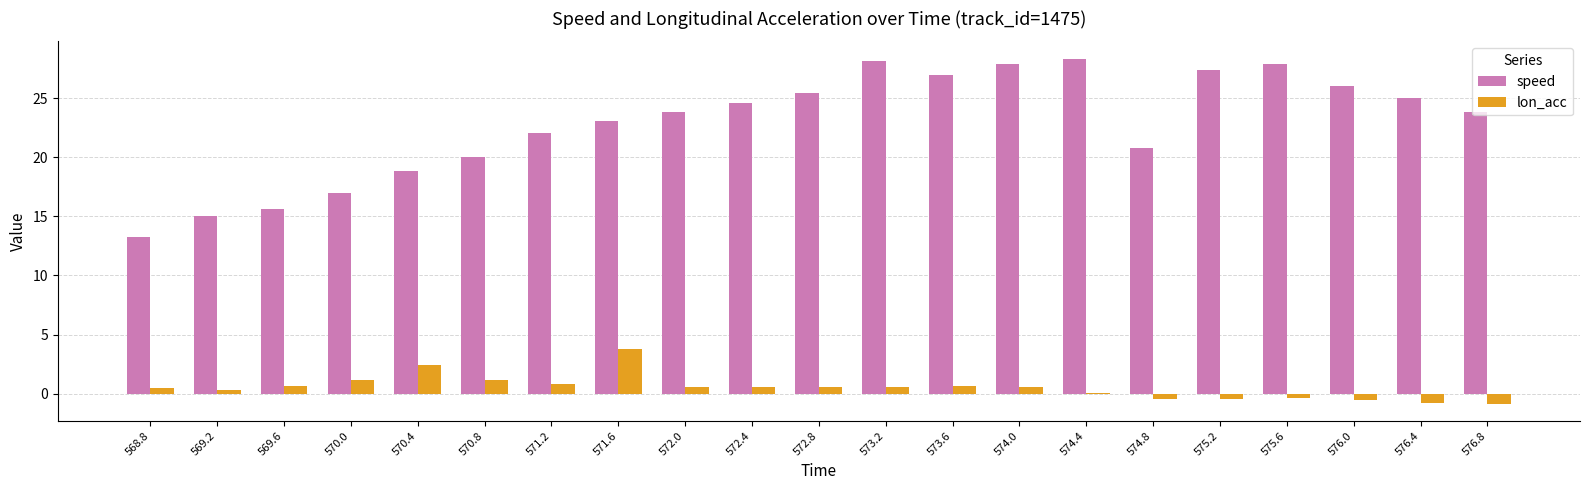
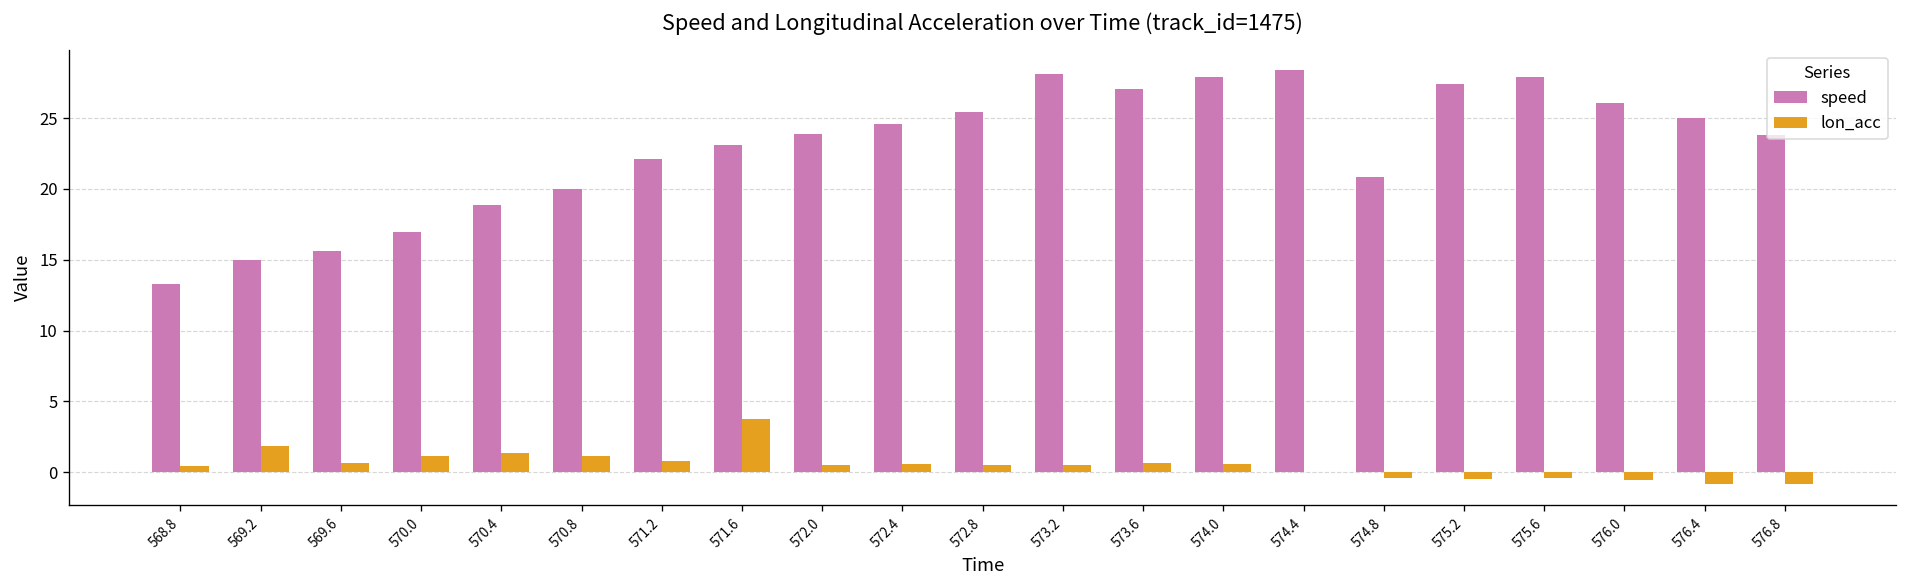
lon_acc, 569.2: 0.3 -> 1.8
lon_acc, 570.4: 2.4 -> 1.3
